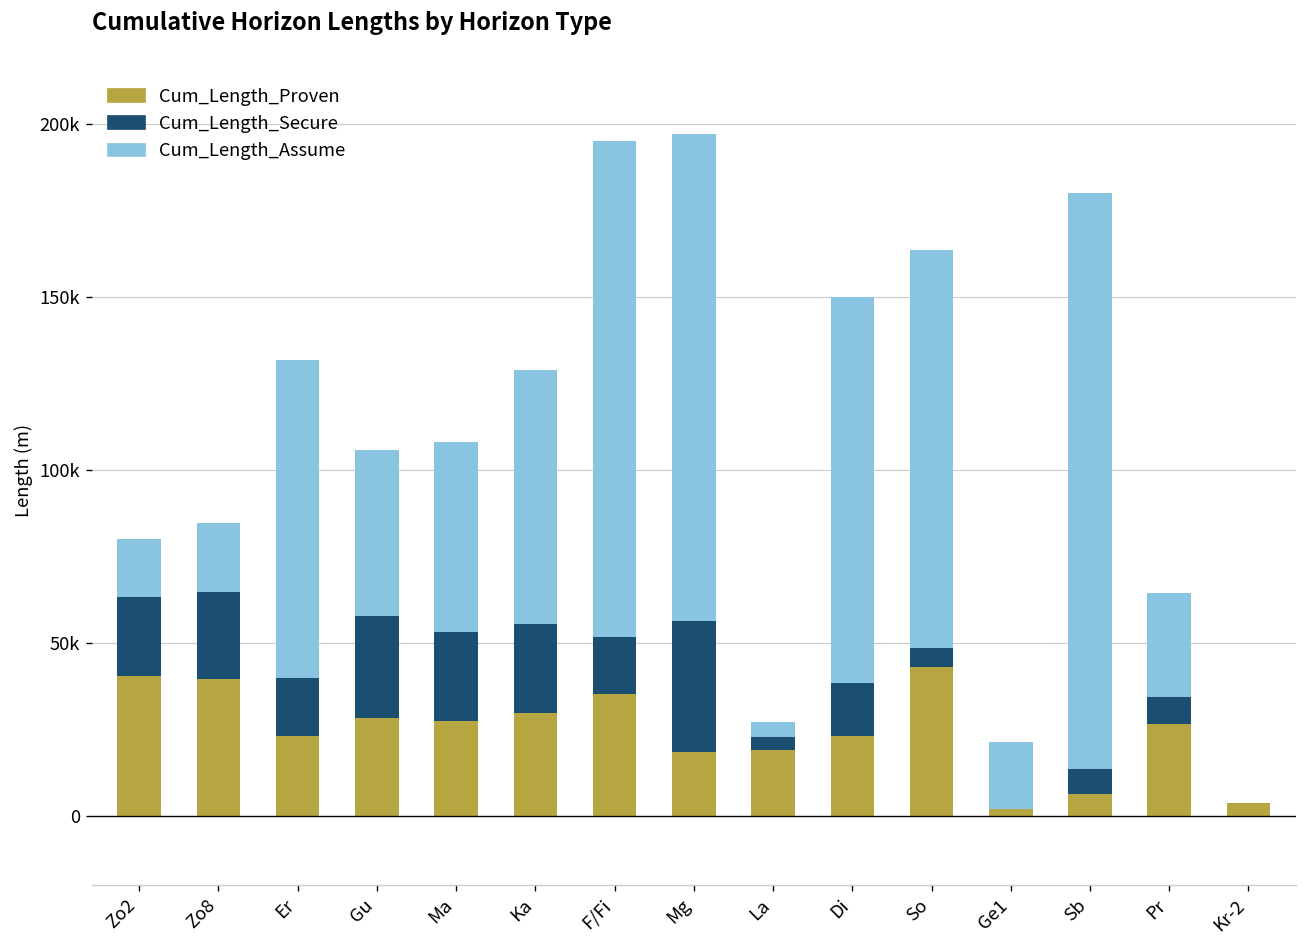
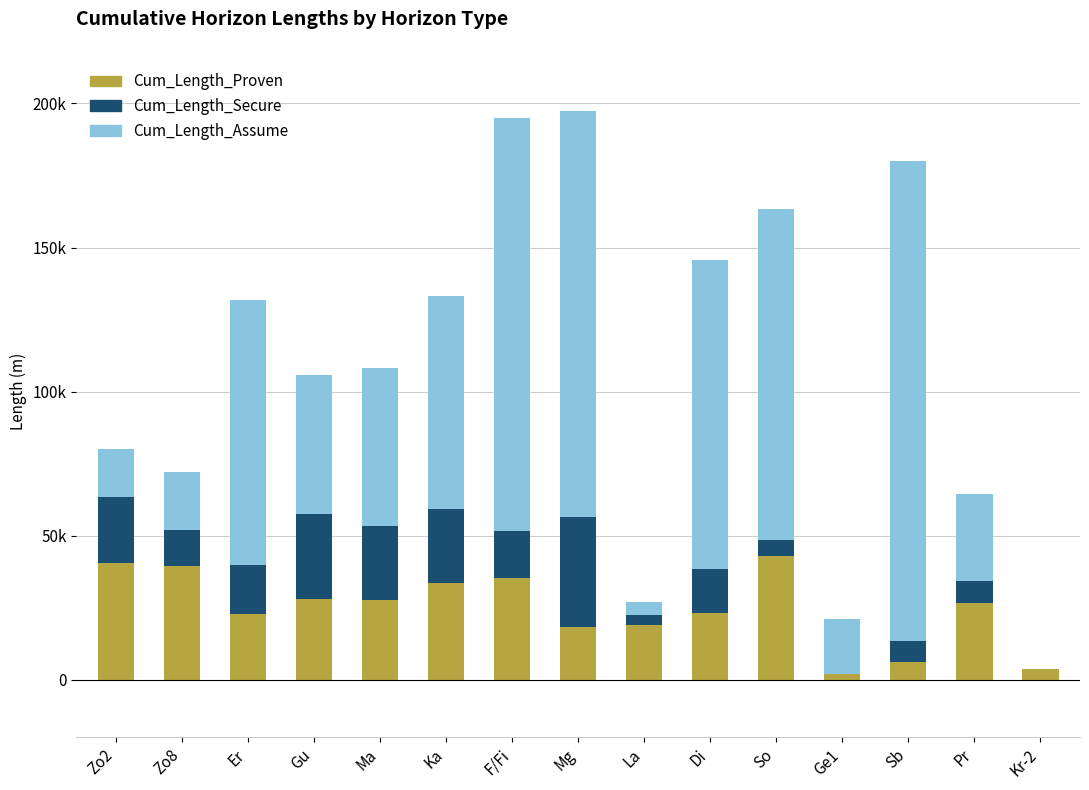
Cum_Length_Secure, Zo8: 25000 -> 12000
Cum_Length_Proven, Ka: 30000 -> 34000
Cum_Length_Assume, Di: 112000 -> 107000
